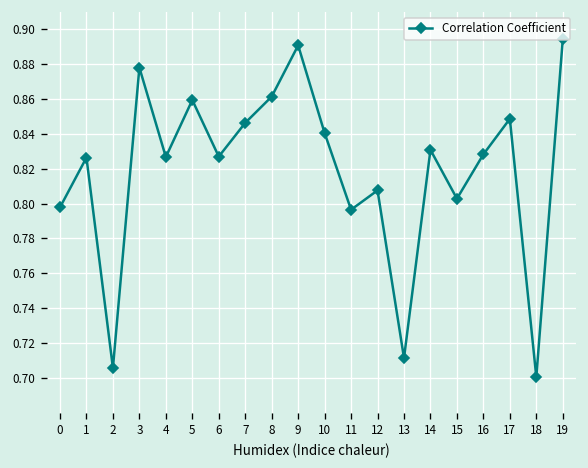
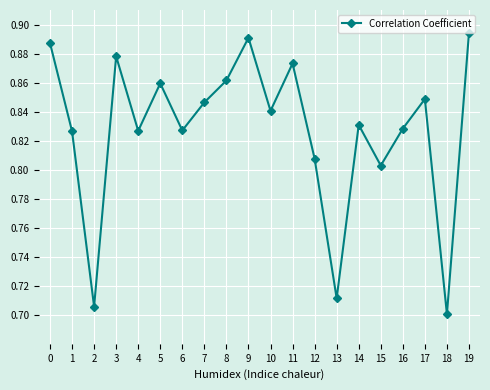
0: 0.798 -> 0.887
11: 0.796 -> 0.873
